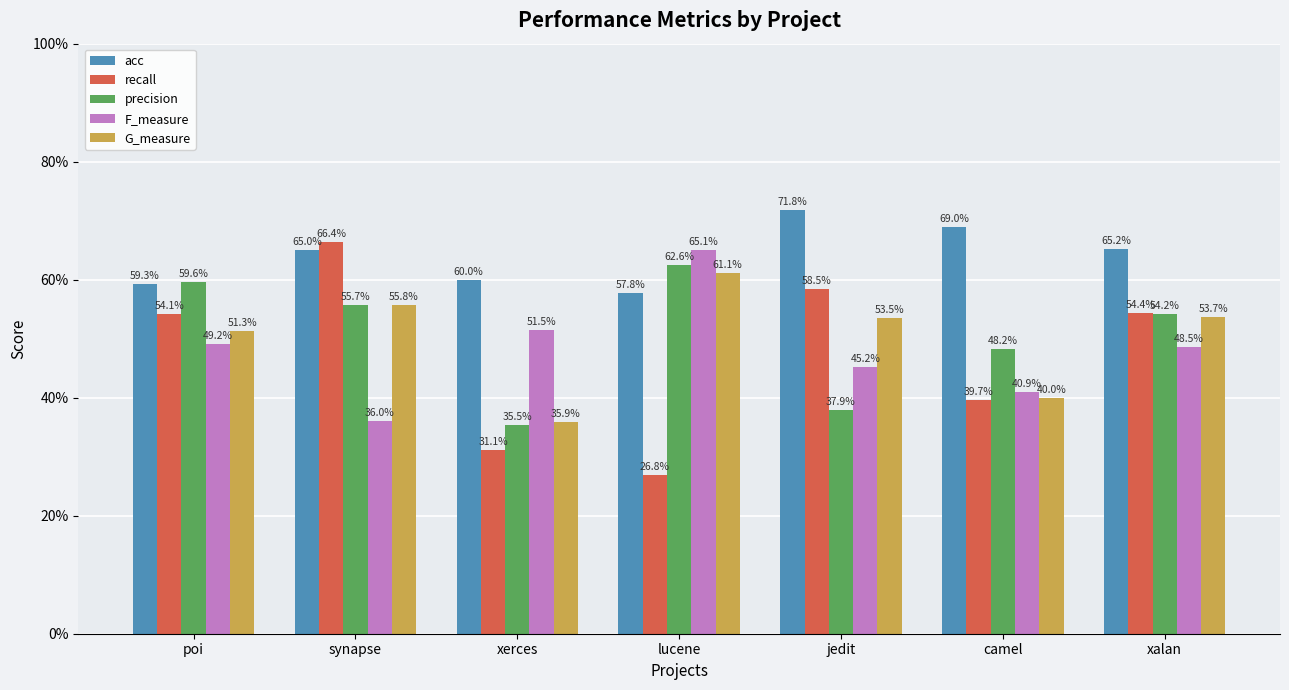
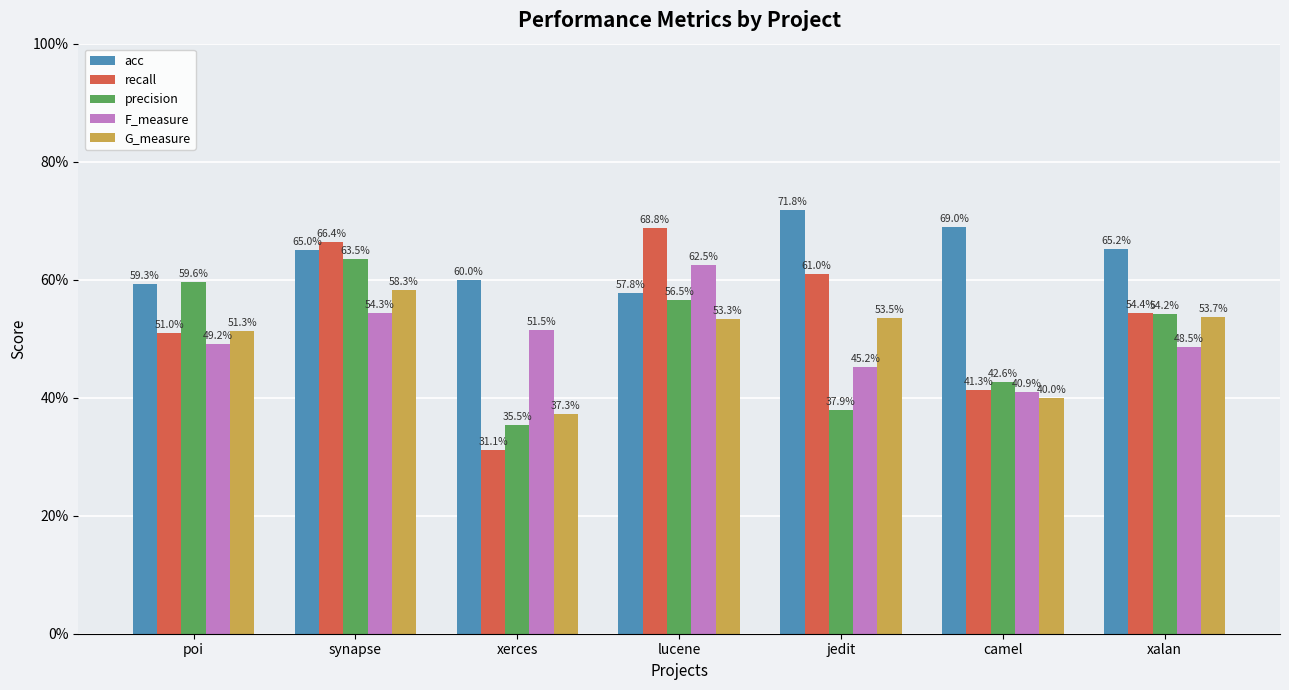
recall, poi: 54.1% -> 51.0%
precision, synapse: 55.7% -> 63.5%
F_measure, synapse: 36.0% -> 54.3%
G_measure, synapse: 55.8% -> 58.3%
G_measure, xerces: 35.9% -> 37.3%
recall, lucene: 26.8% -> 68.8%
precision, lucene: 62.6% -> 56.5%
F_measure, lucene: 65.1% -> 62.5%
G_measure, lucene: 61.1% -> 53.3%
recall, jedit: 58.5% -> 61.0%
recall, camel: 39.7% -> 41.3%
precision, camel: 48.2% -> 42.6%
